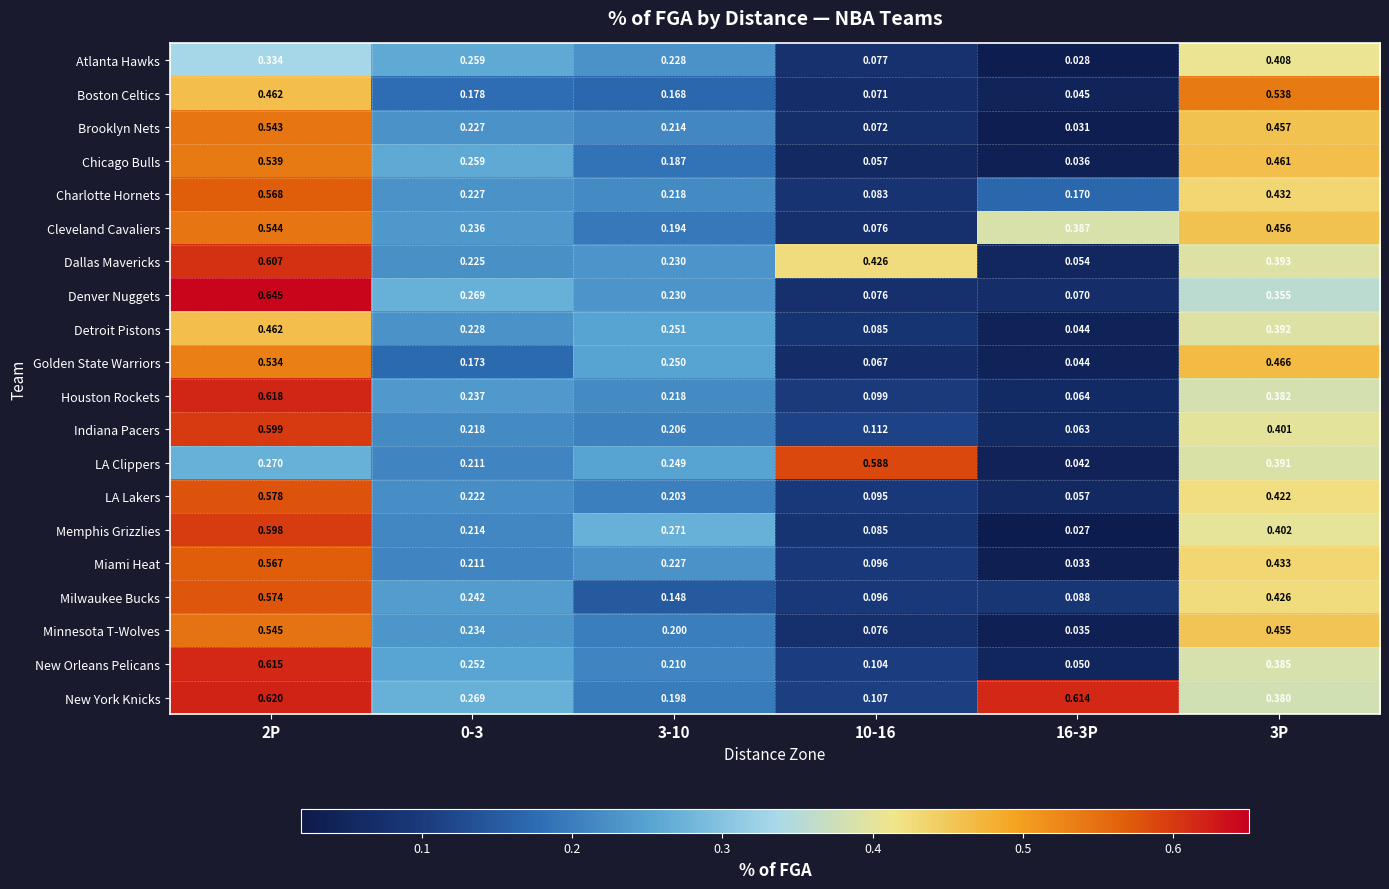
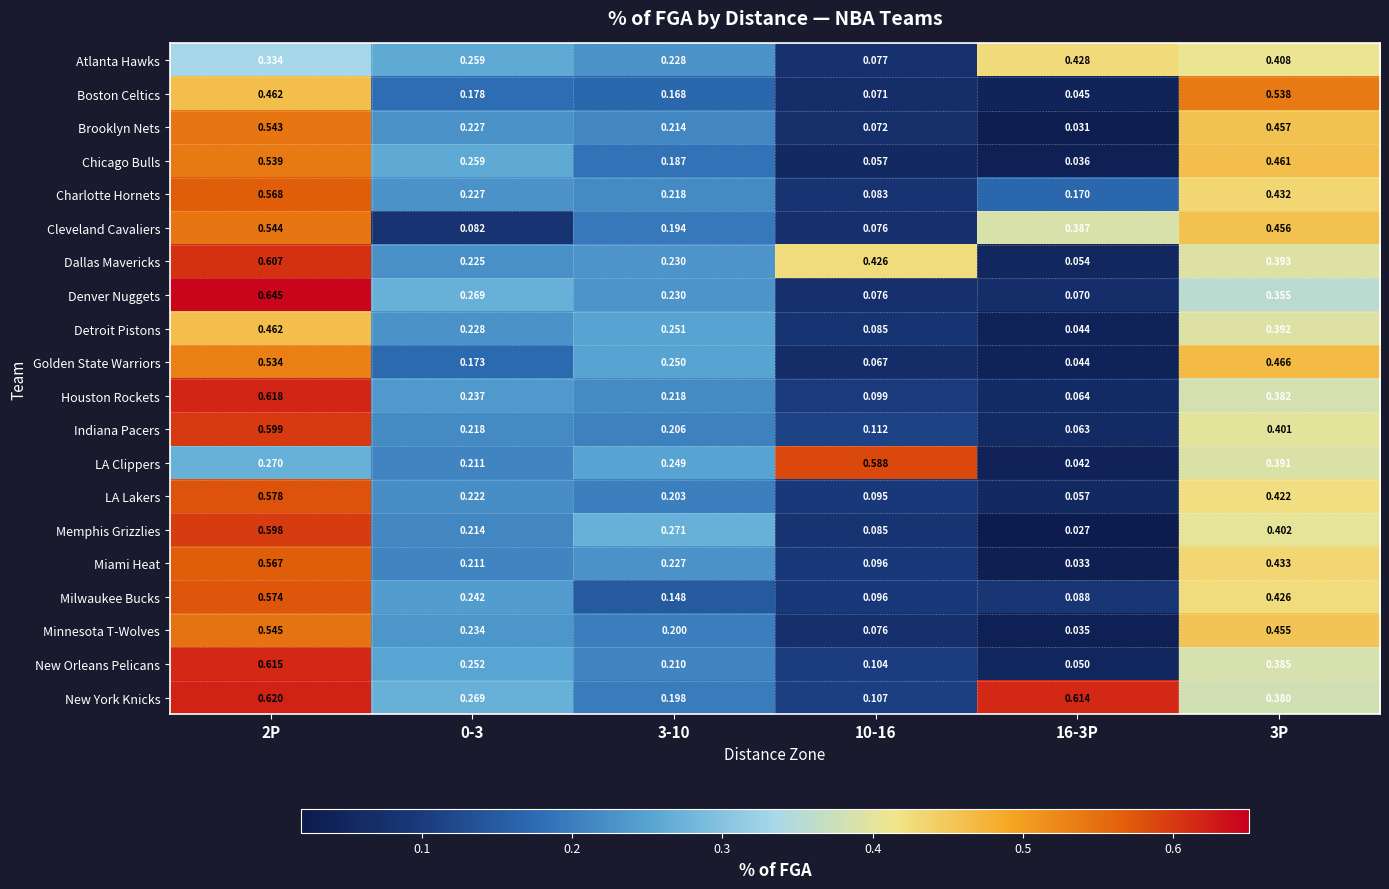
Atlanta Hawks, 16-3P: 0.028 -> 0.428
Cleveland Cavaliers, 0-3: 0.236 -> 0.082
